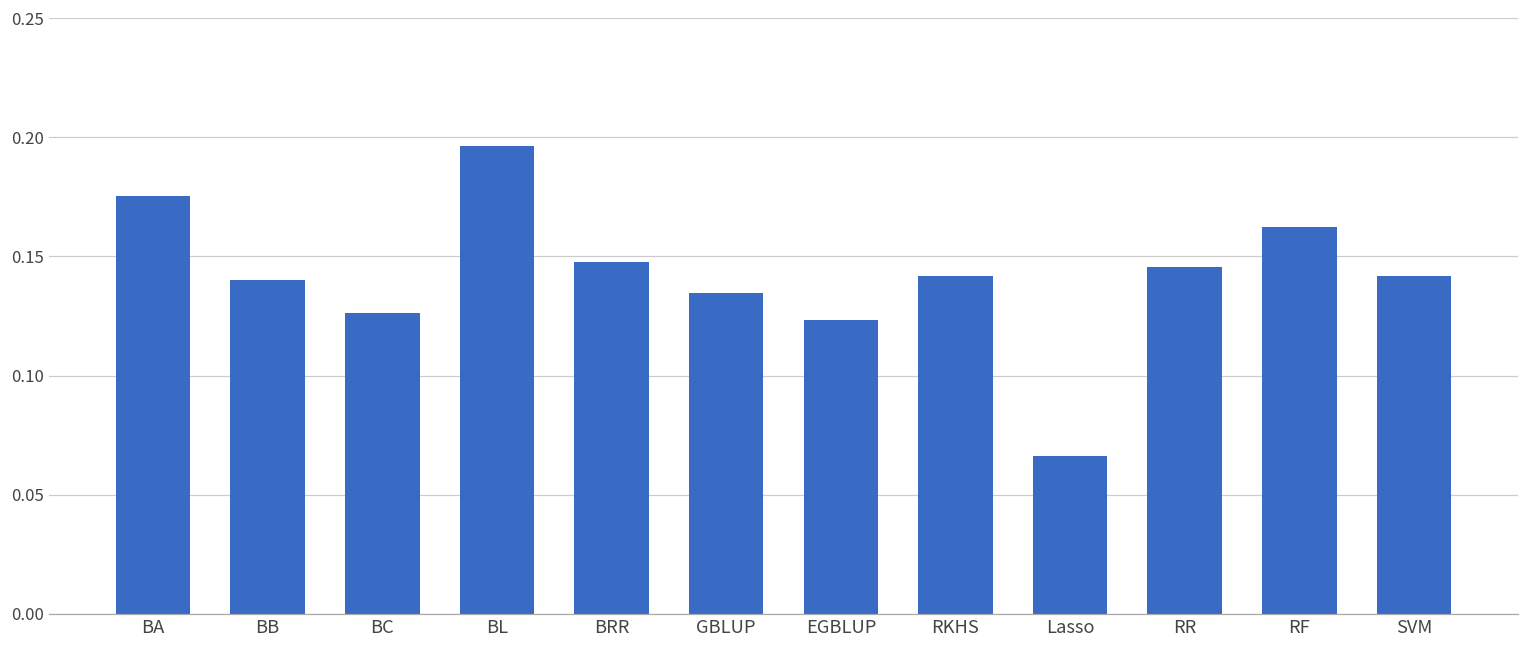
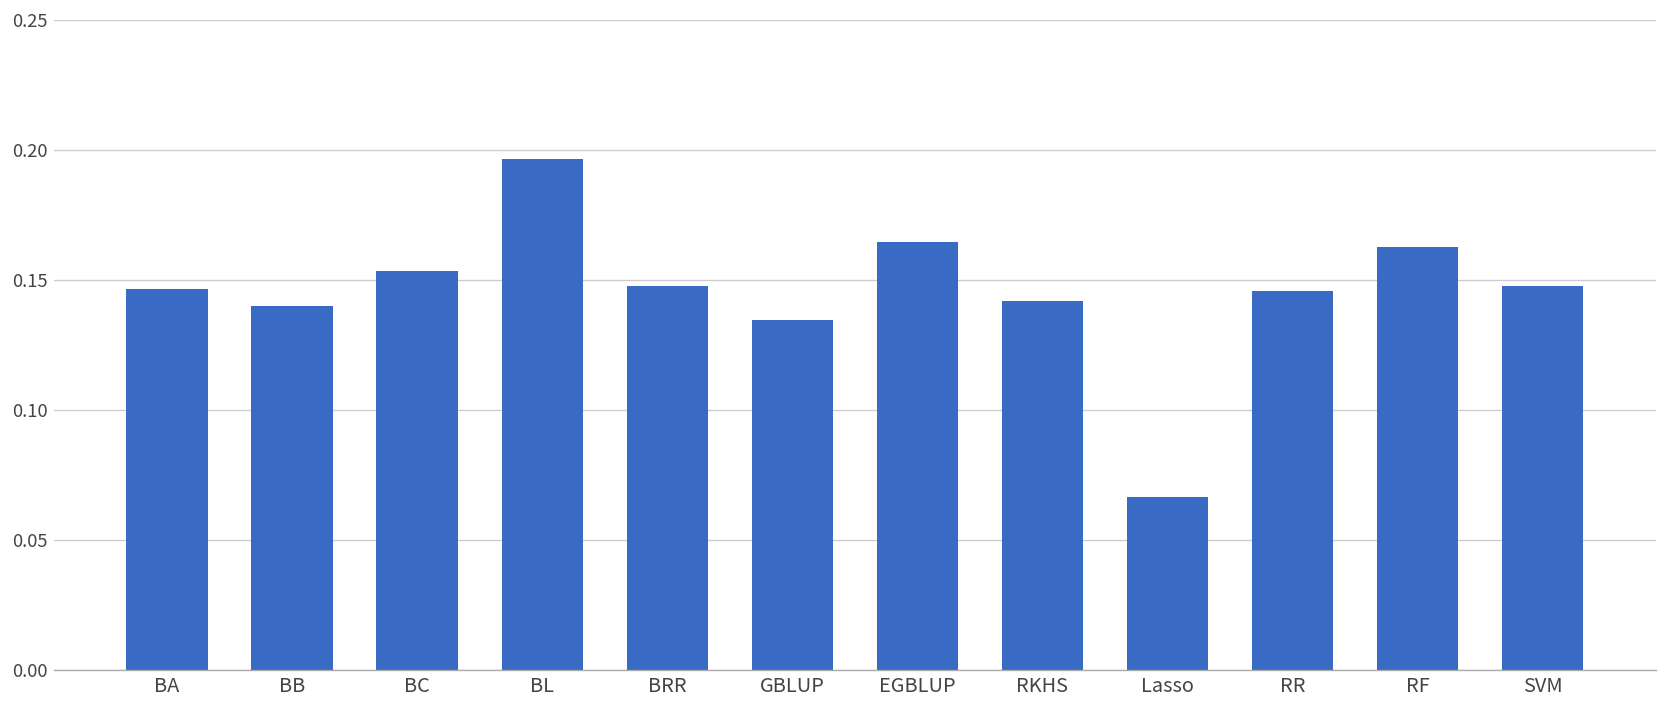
BA: 0.176 -> 0.147
BC: 0.126 -> 0.154
EGBLUP: 0.123 -> 0.165
SVM: 0.142 -> 0.148
